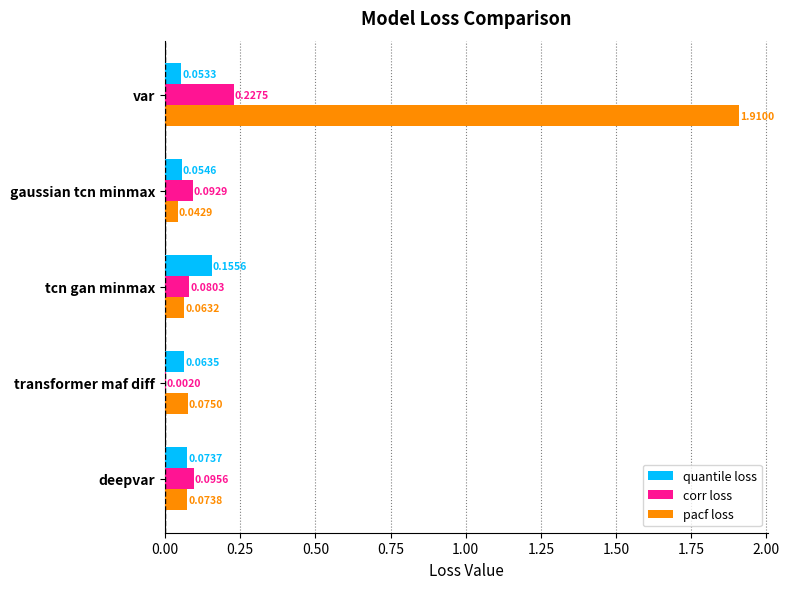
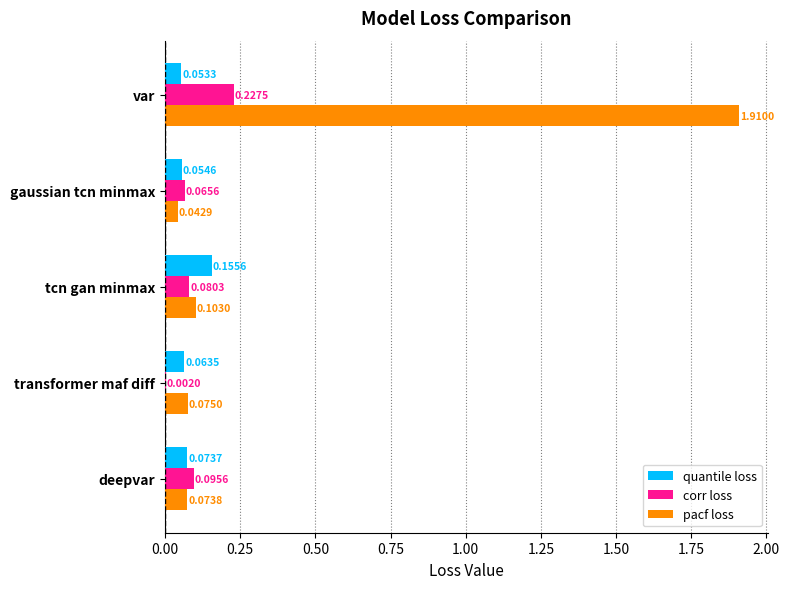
corr loss, gaussian tcn minmax: 0.0929 -> 0.0656
pacf loss, tcn gan minmax: 0.0632 -> 0.1030
